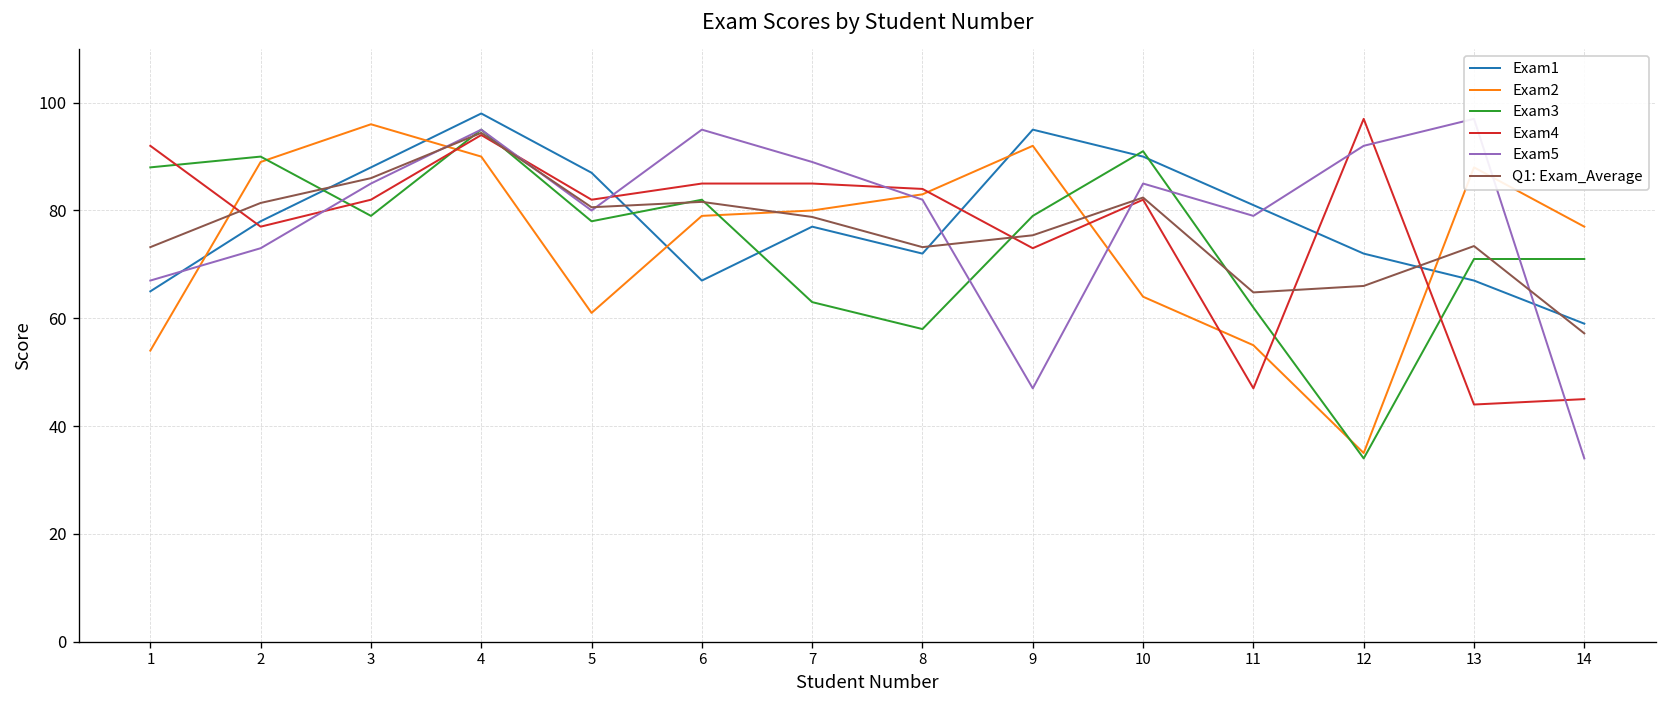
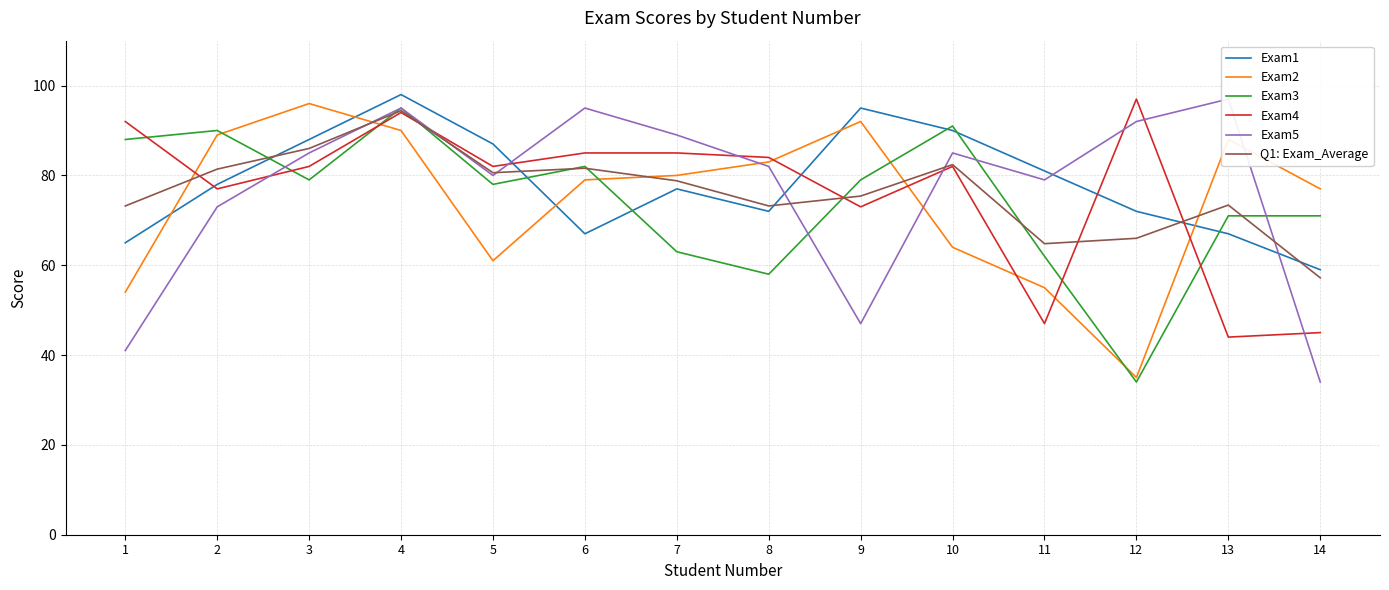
Exam5, 1: 67 -> 41
